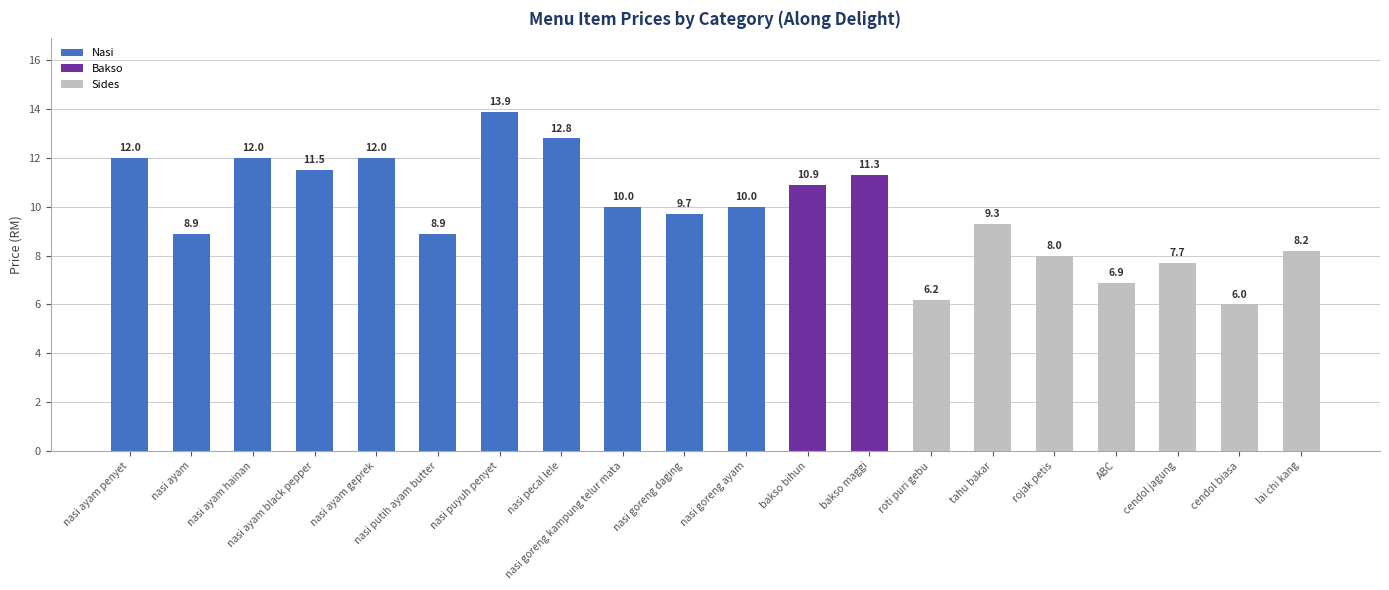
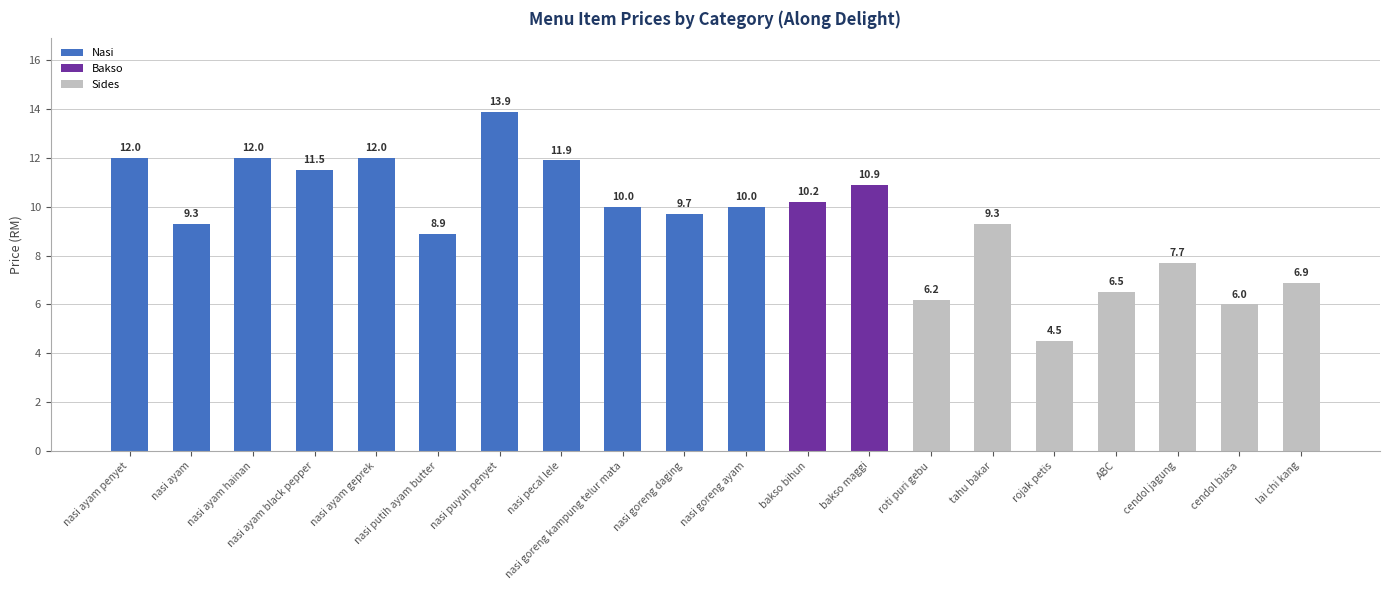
nasi ayam: 8.9 -> 9.3
nasi pecal lele: 12.8 -> 11.9
bakso bihun: 10.9 -> 10.2
bakso maggi: 11.3 -> 10.9
rojak petis: 8.0 -> 4.5
ABC: 6.9 -> 6.5
lai chi kang: 8.2 -> 6.9
